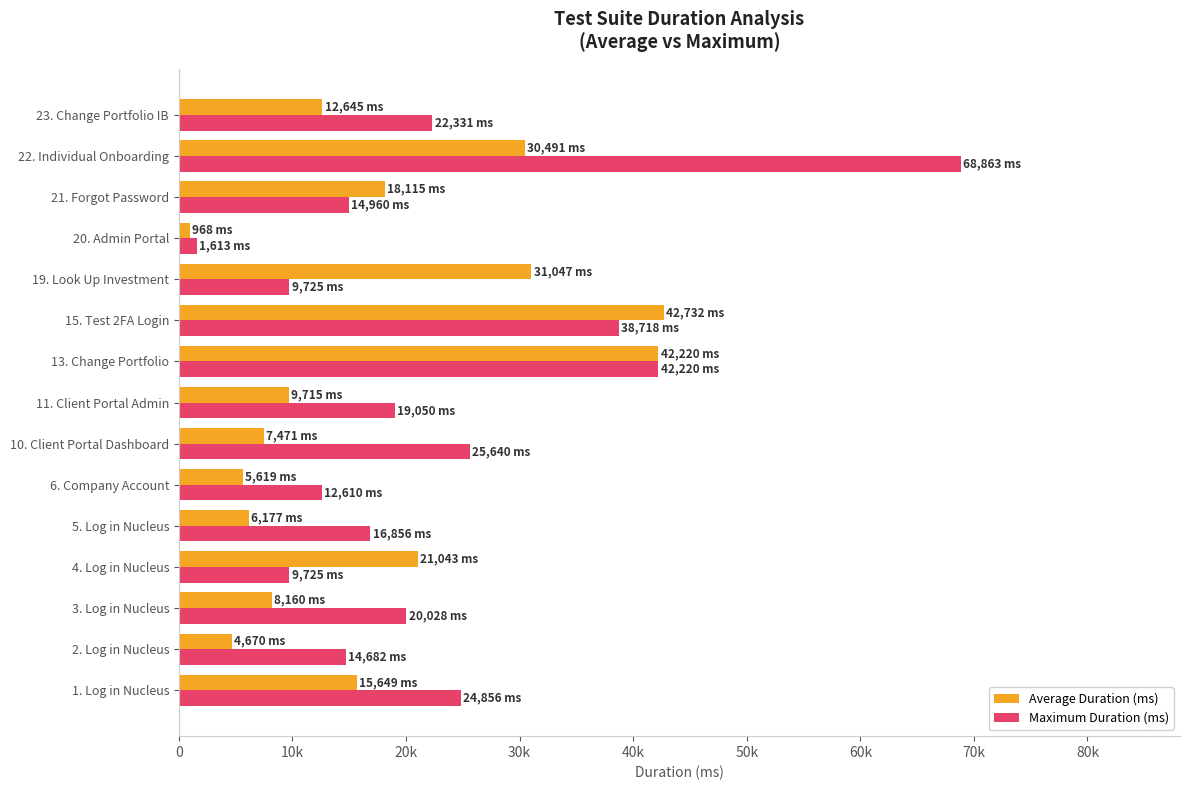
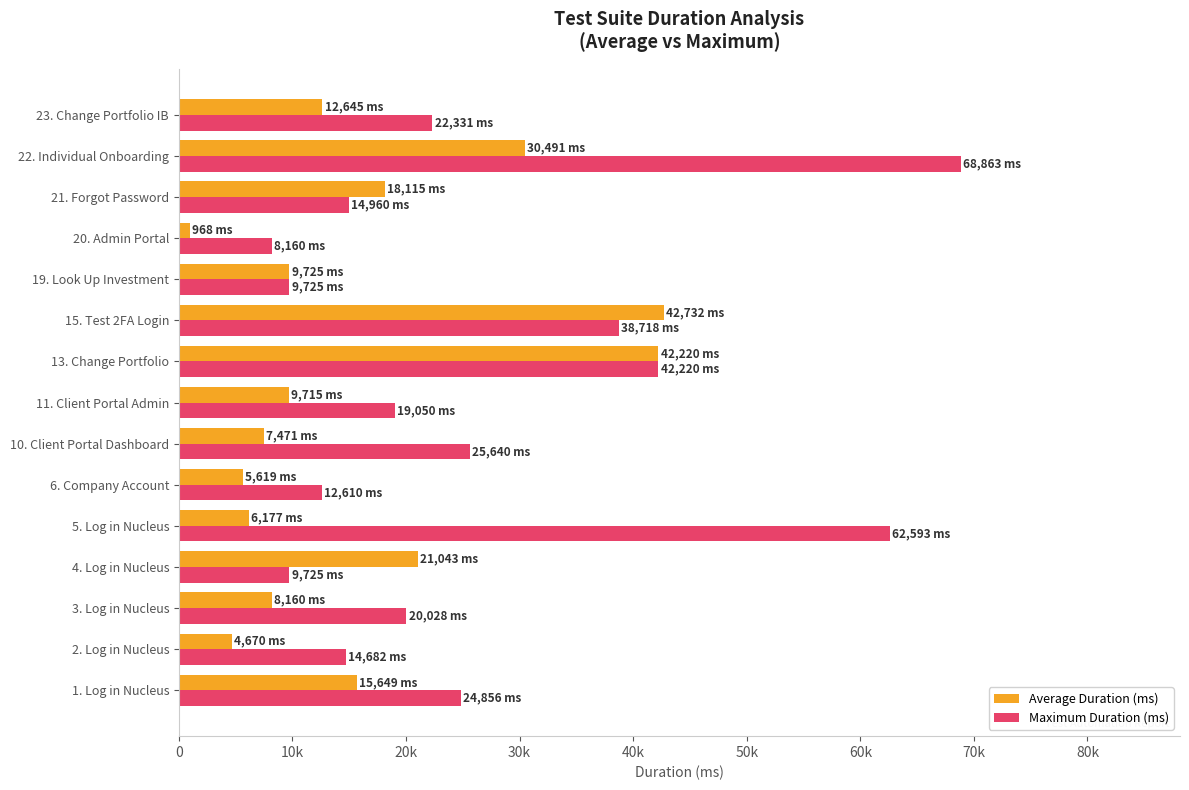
Maximum Duration (ms), 20. Admin Portal: 1,613 -> 8,160
Average Duration (ms), 19. Look Up Investment: 31,047 -> 9,725
Maximum Duration (ms), 5. Log in Nucleus: 16,856 -> 62,593
